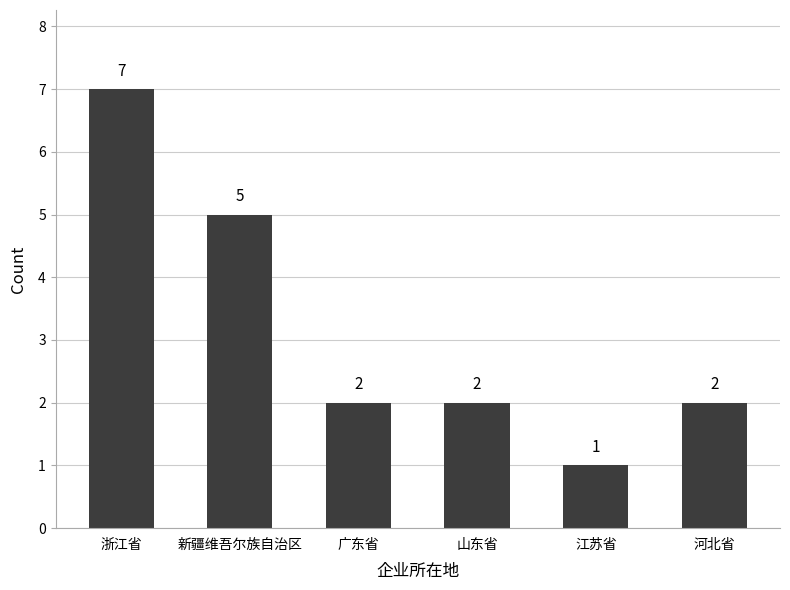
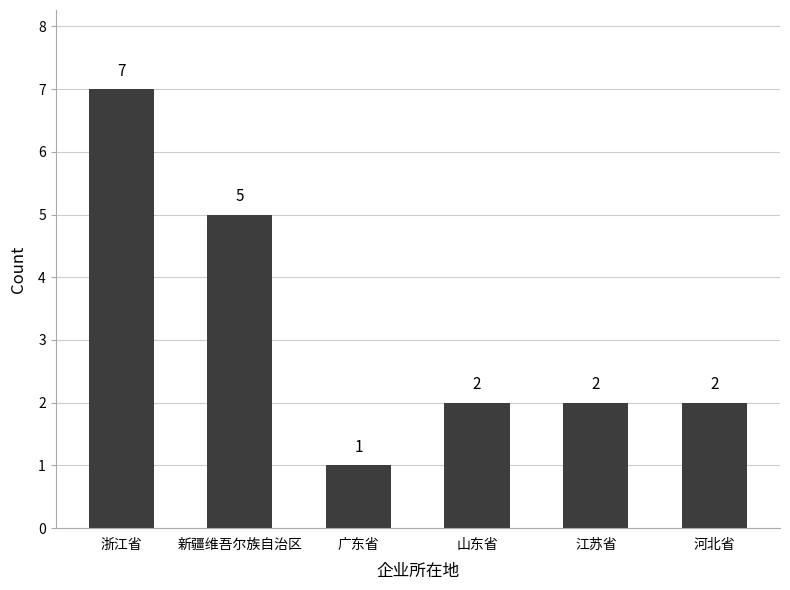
广东省: 2 -> 1
江苏省: 1 -> 2
